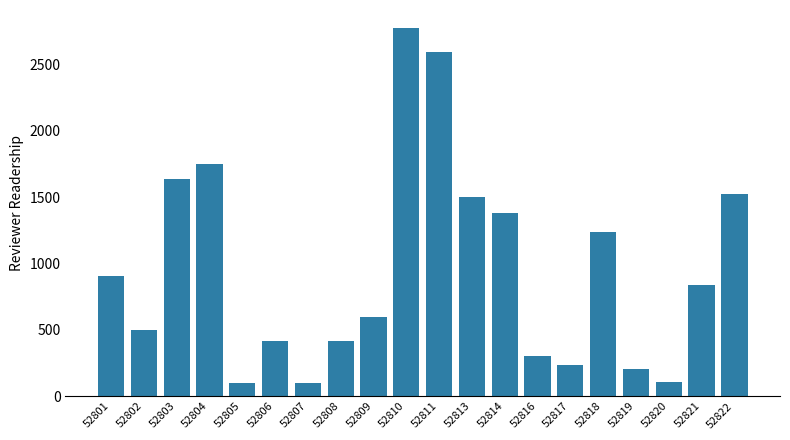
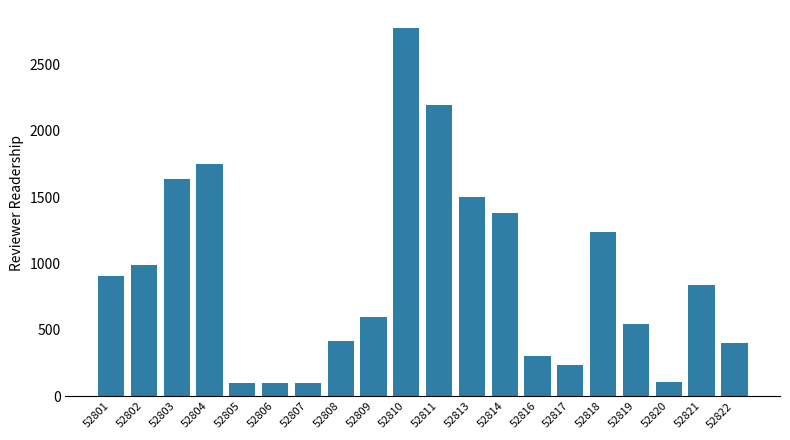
52802: 500 -> 990
52806: 410 -> 100
52811: 2590 -> 2190
52819: 200 -> 540
52822: 1520 -> 400
